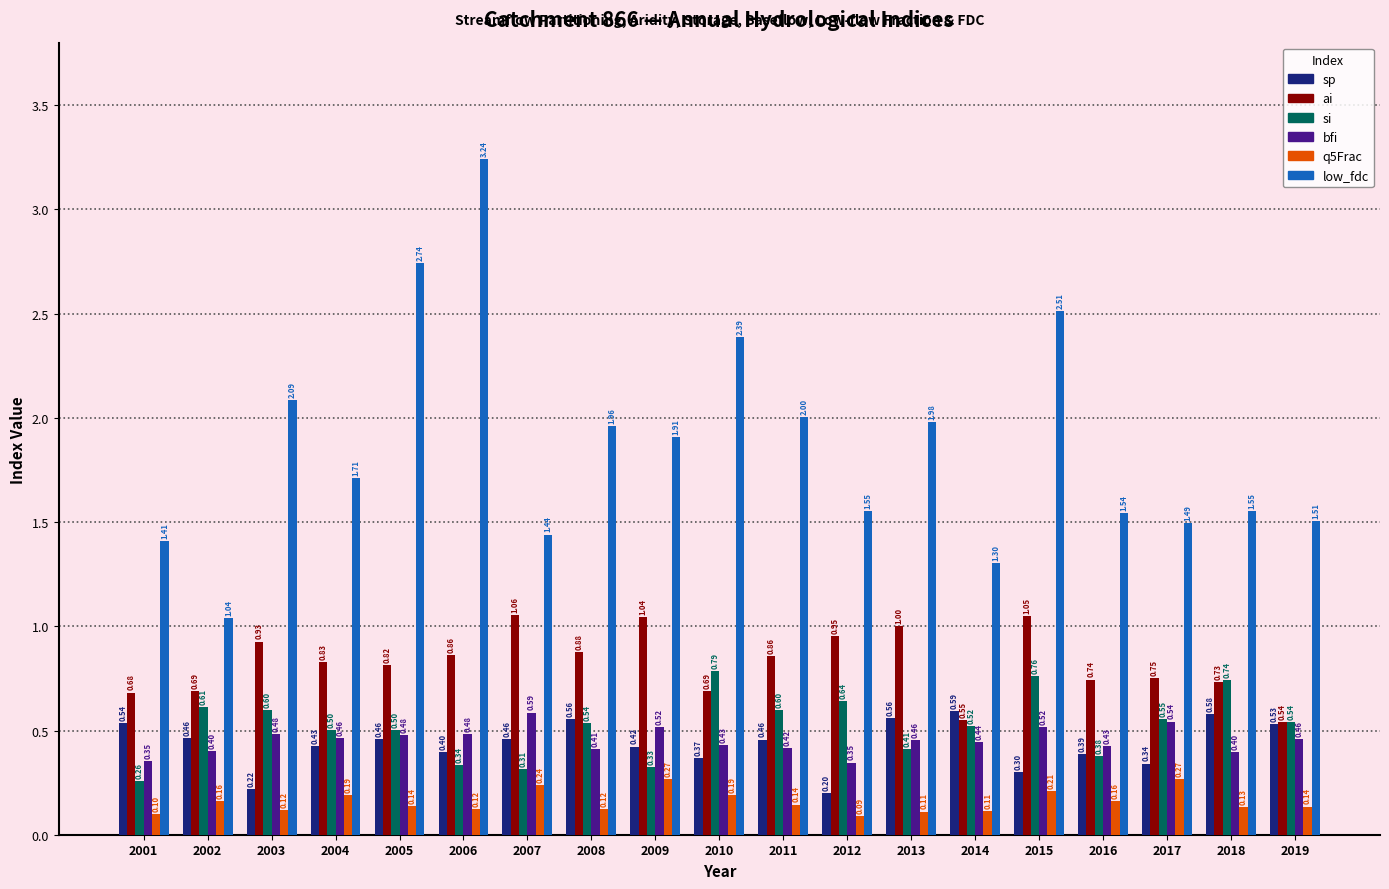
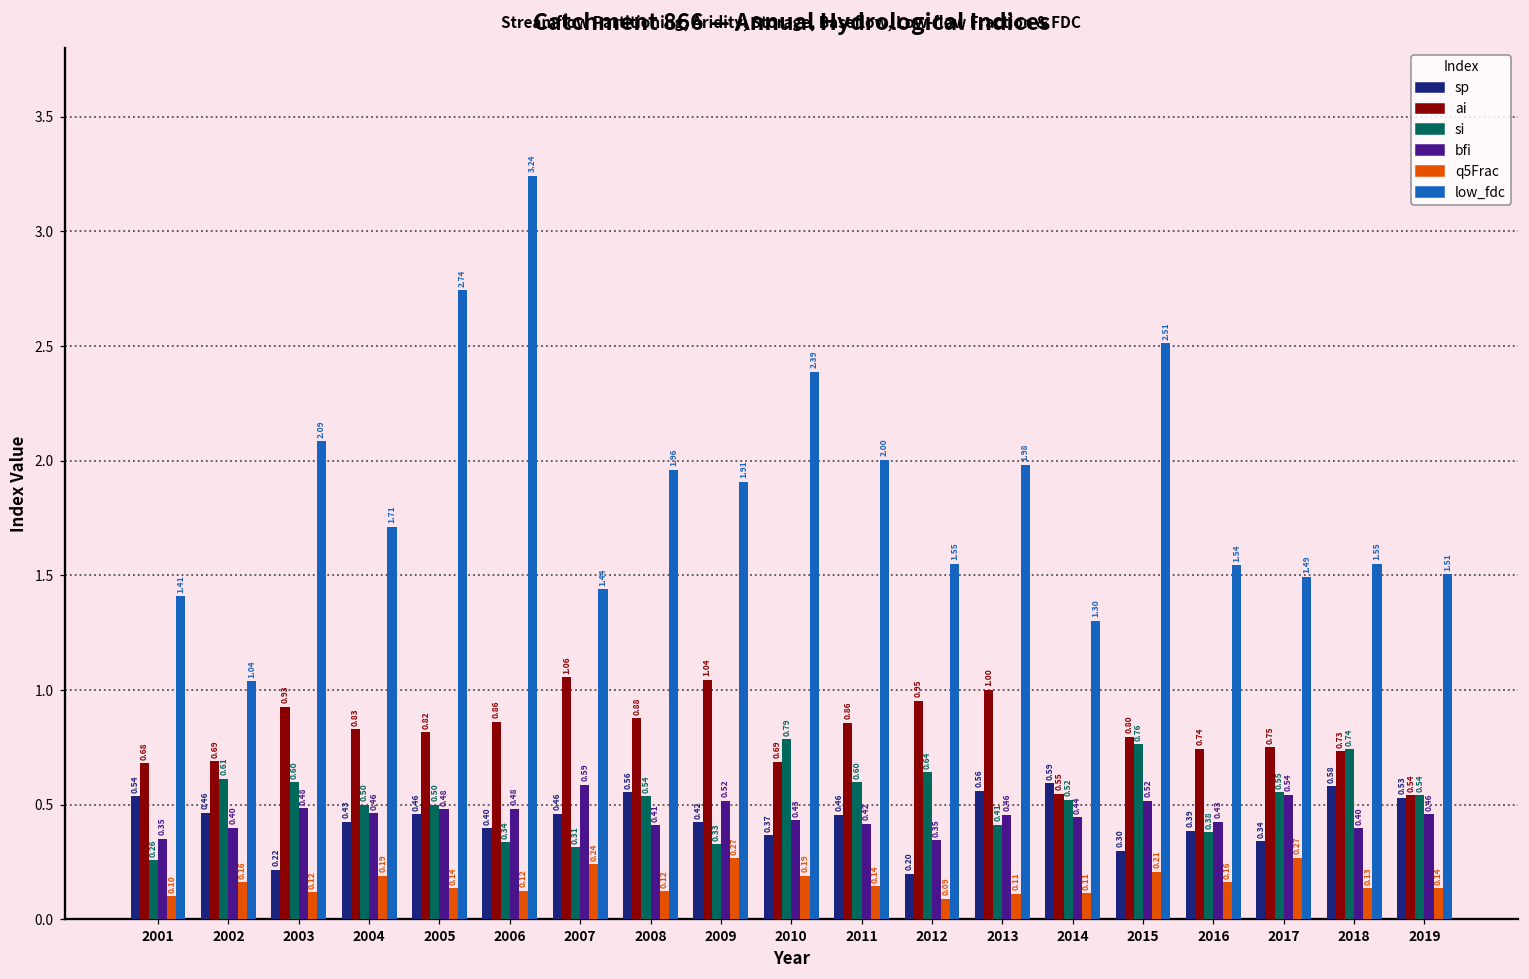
ai, 2015: 1.05 -> 0.80
